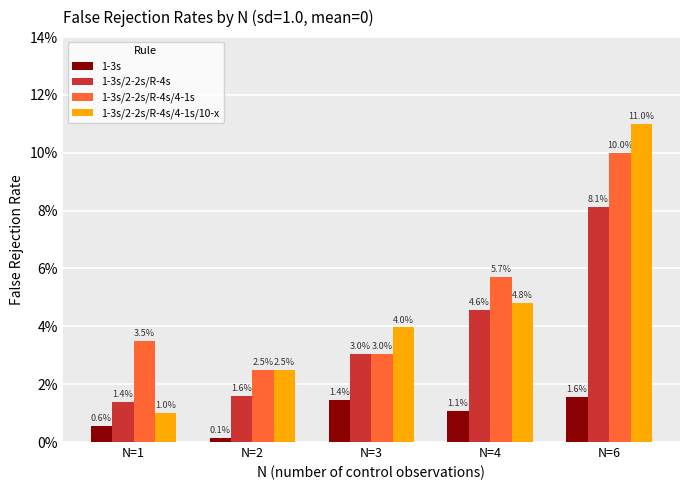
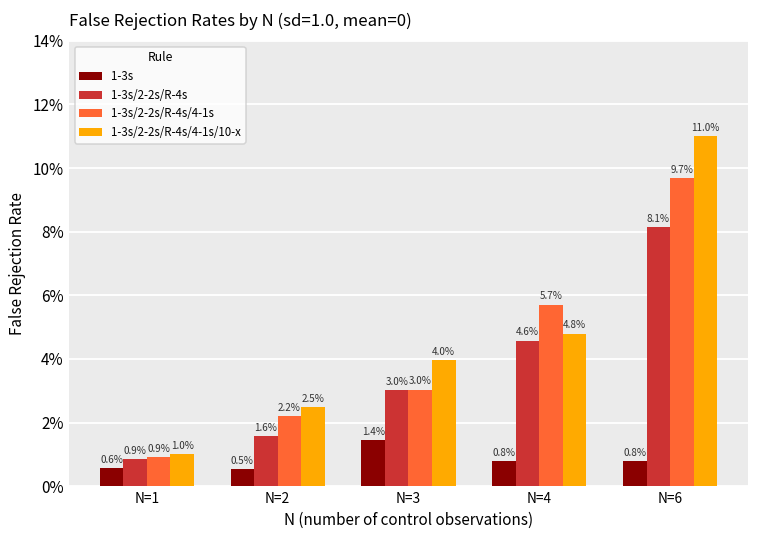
1-3s/2-2s/R-4s, N=1: 1.4% -> 0.9%
1-3s/2-2s/R-4s/4-1s, N=1: 3.5% -> 0.9%
1-3s, N=2: 0.1% -> 0.5%
1-3s/2-2s/R-4s/4-1s, N=2: 2.5% -> 2.2%
1-3s, N=4: 1.1% -> 0.8%
1-3s, N=6: 1.6% -> 0.8%
1-3s/2-2s/R-4s/4-1s, N=6: 10.0% -> 9.7%
